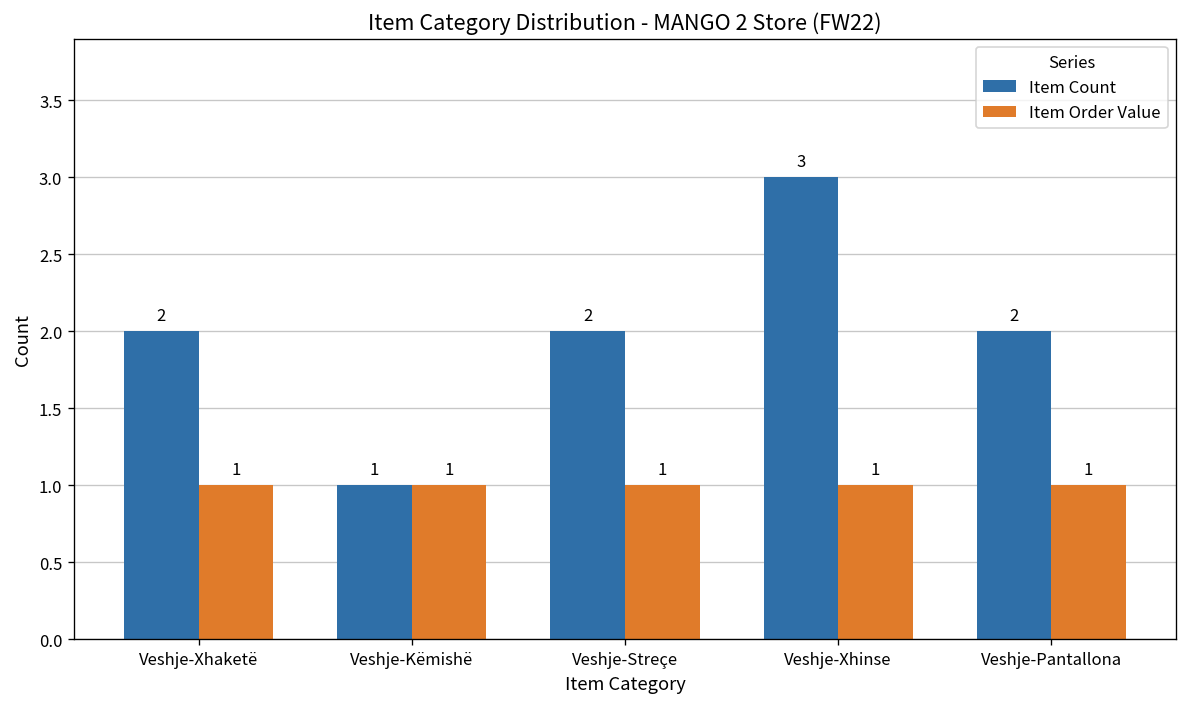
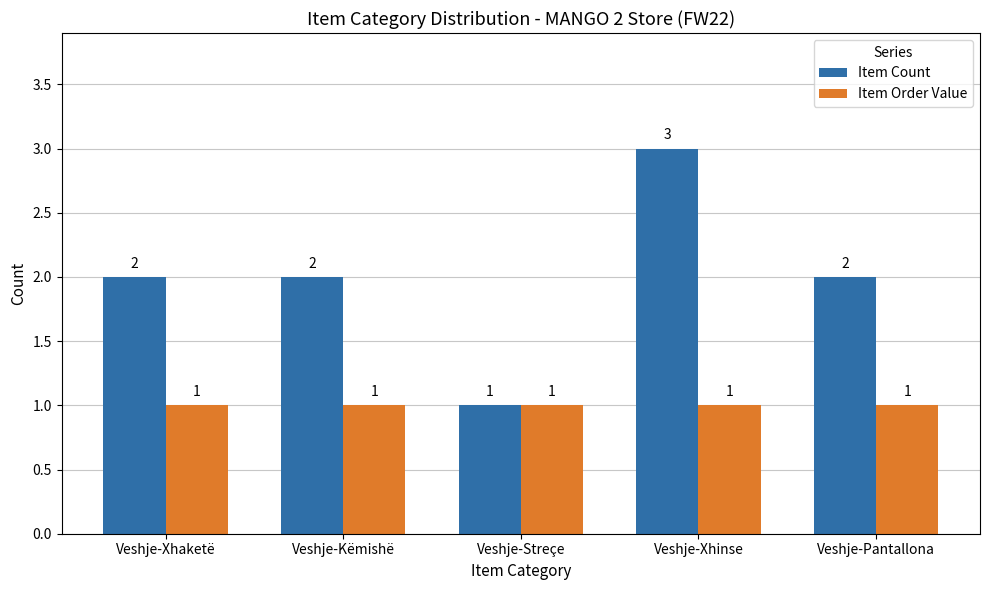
Item Count, Veshje-Këmishë: 1 -> 2
Item Count, Veshje-Streçe: 2 -> 1
